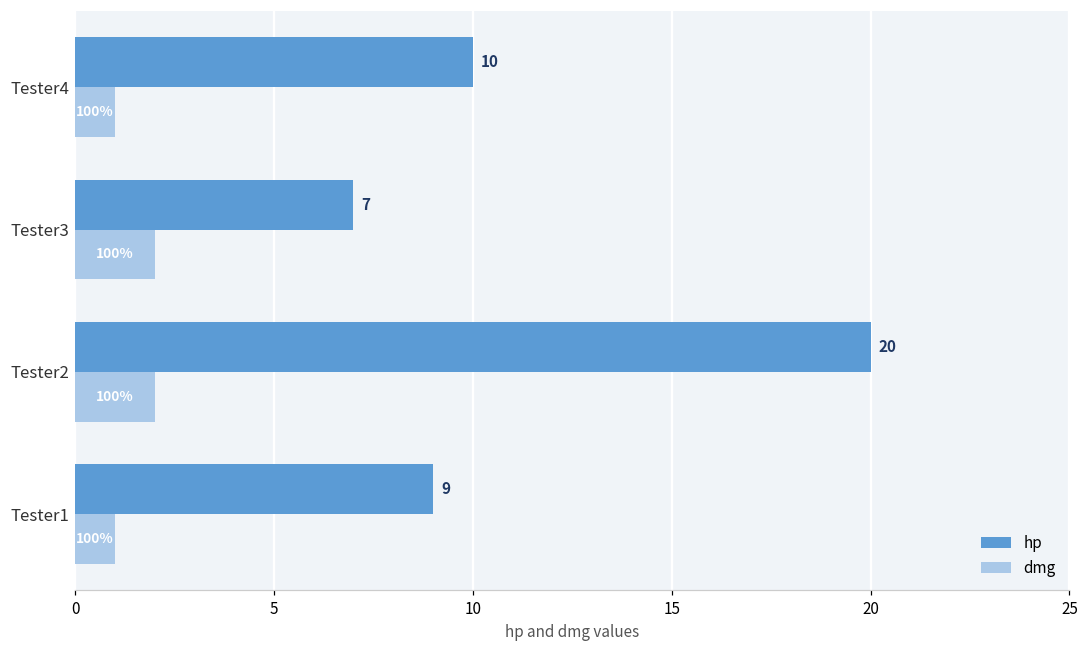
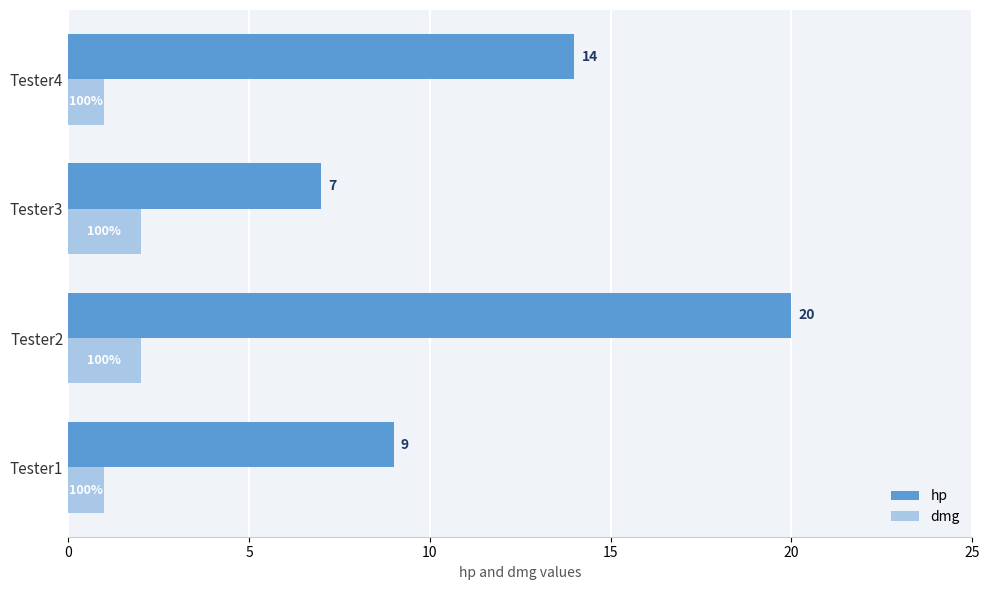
hp, Tester4: 10 -> 14
